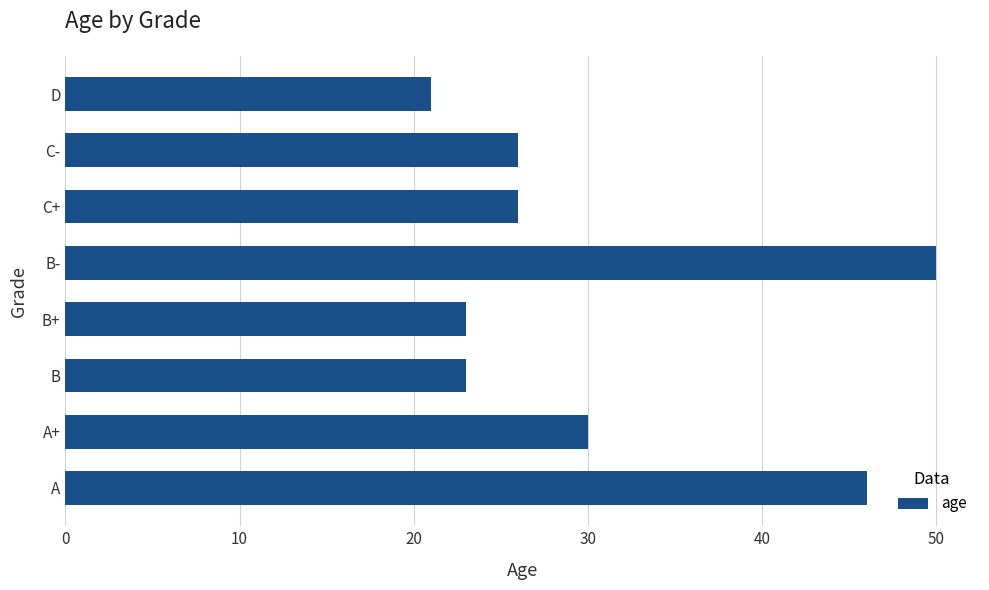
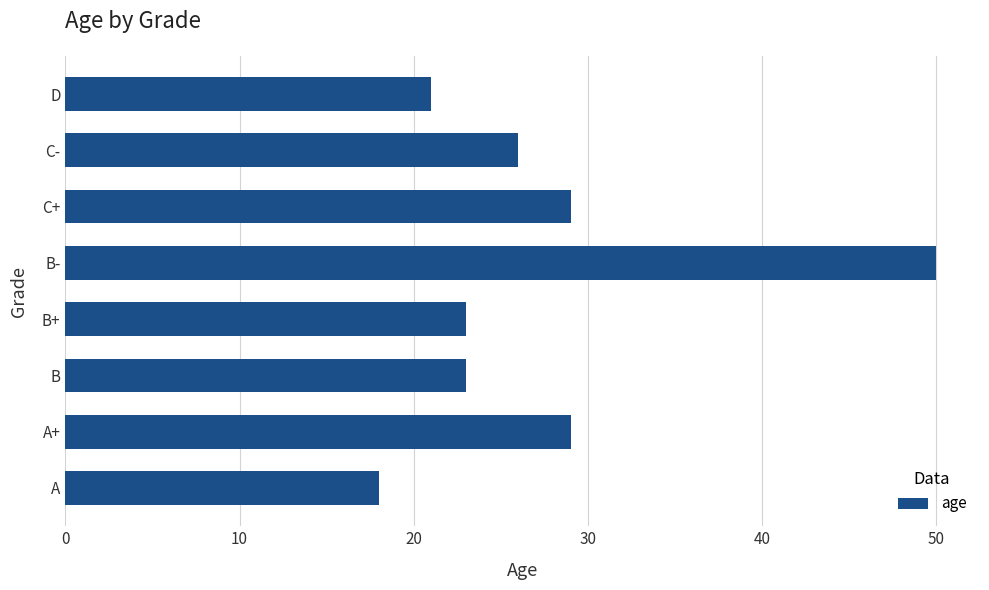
C+: 26 -> 29
A+: 30 -> 29
A: 46 -> 18
